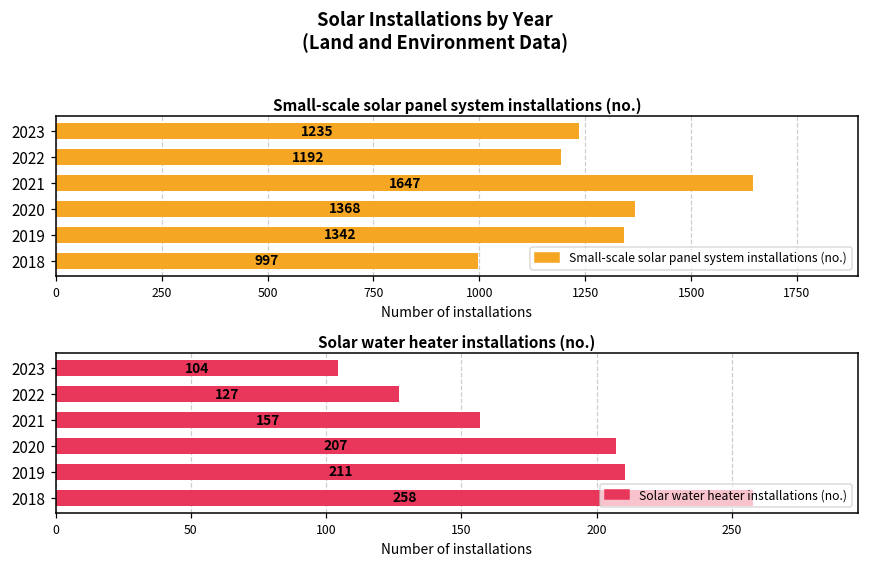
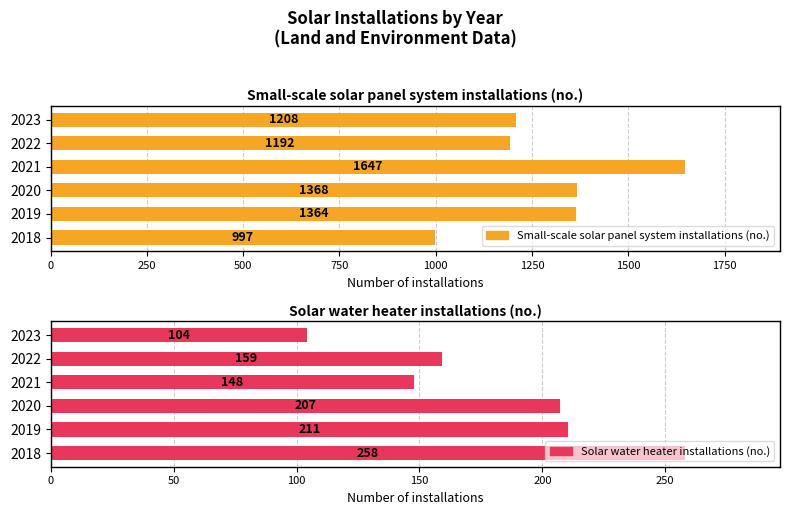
Small-scale solar panel system installations (no.), 2023: 1235 -> 1208
Small-scale solar panel system installations (no.), 2019: 1342 -> 1364
Solar water heater installations (no.), 2022: 127 -> 159
Solar water heater installations (no.), 2021: 157 -> 148
